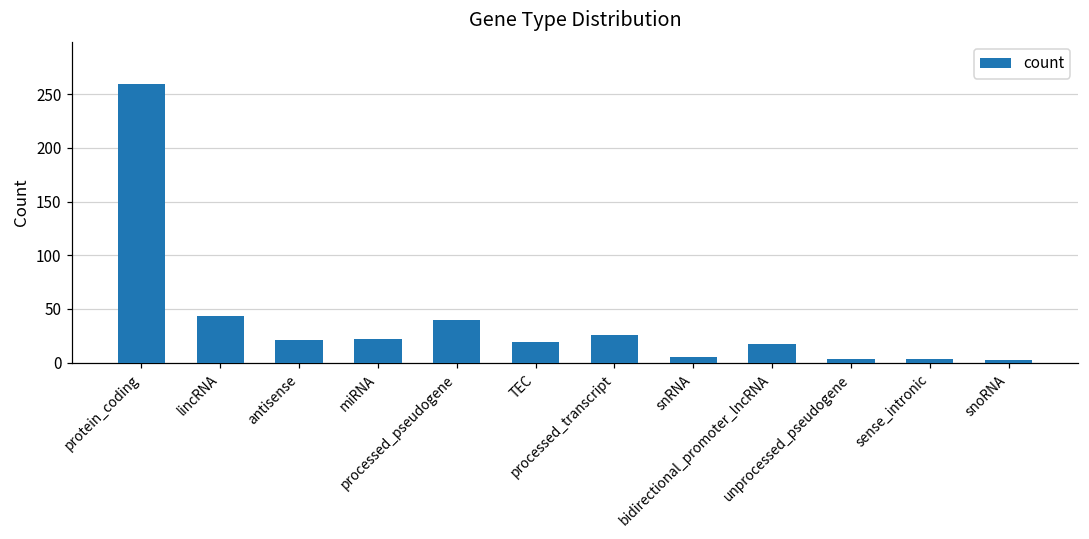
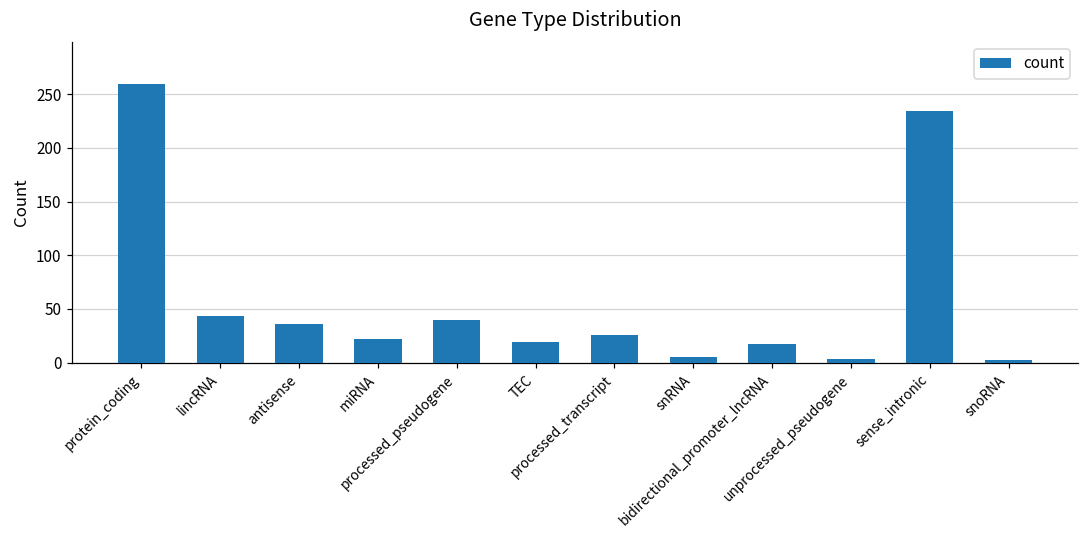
antisense: 20 -> 40
sense_intronic: 0 -> 230
